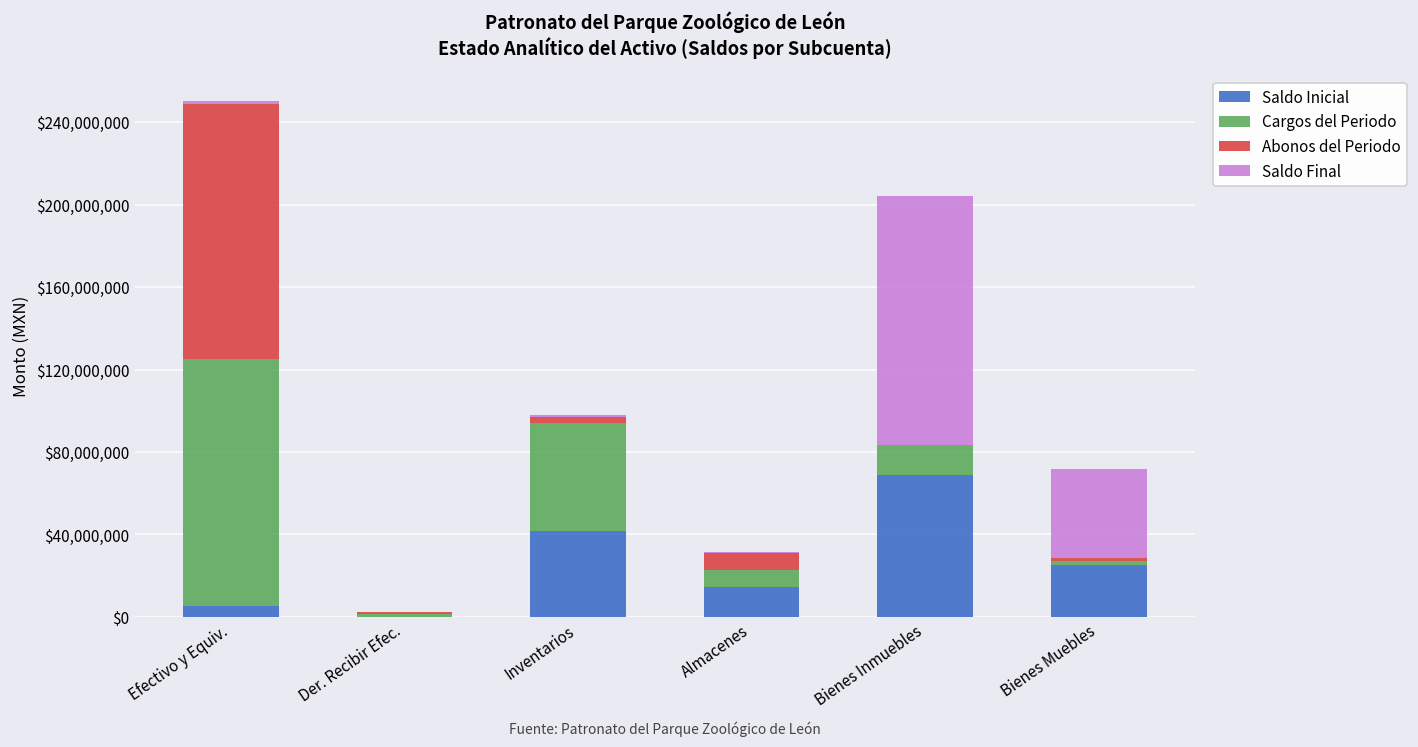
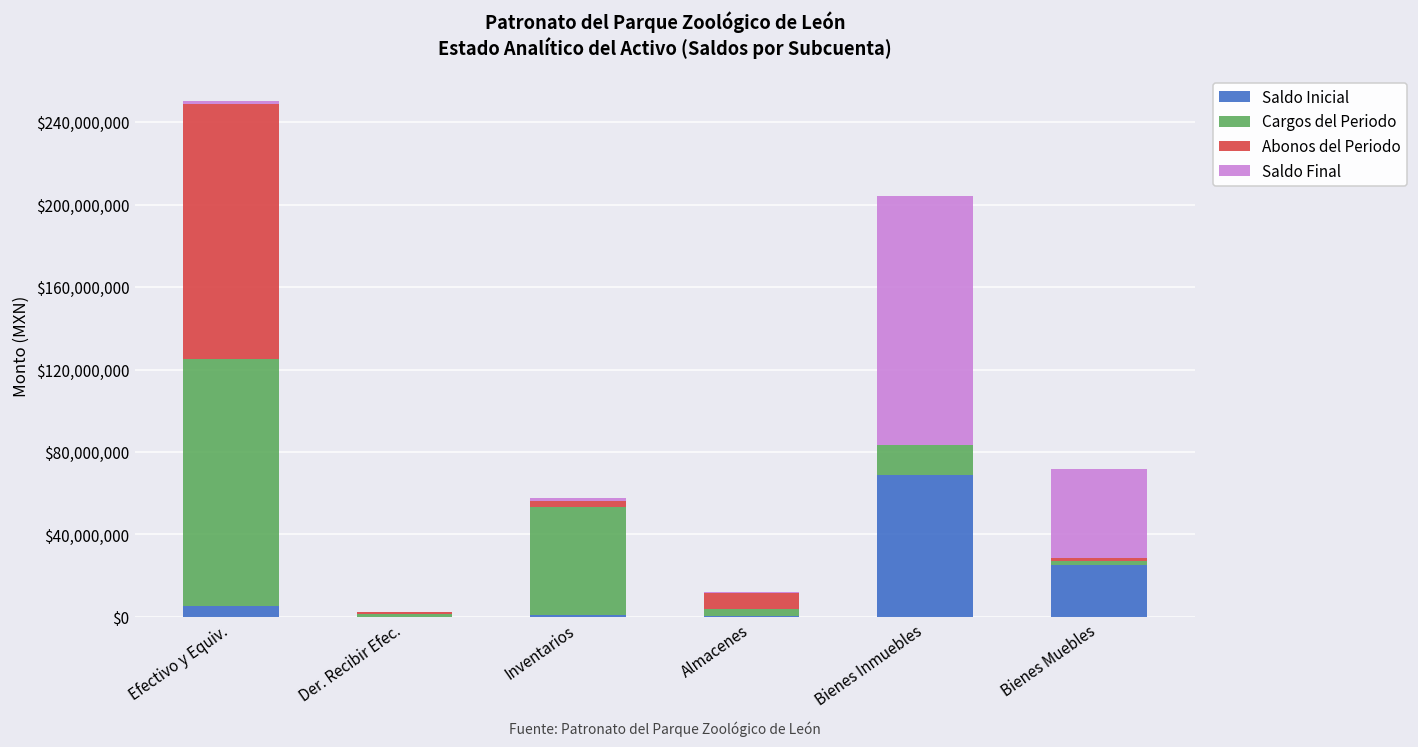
Saldo Inicial, Inventarios: $41,000,000 -> $1,000,000
Saldo Inicial, Almacenes: $14,000,000 -> $0
Cargos del Periodo, Almacenes: $8,000,000 -> $3,000,000
